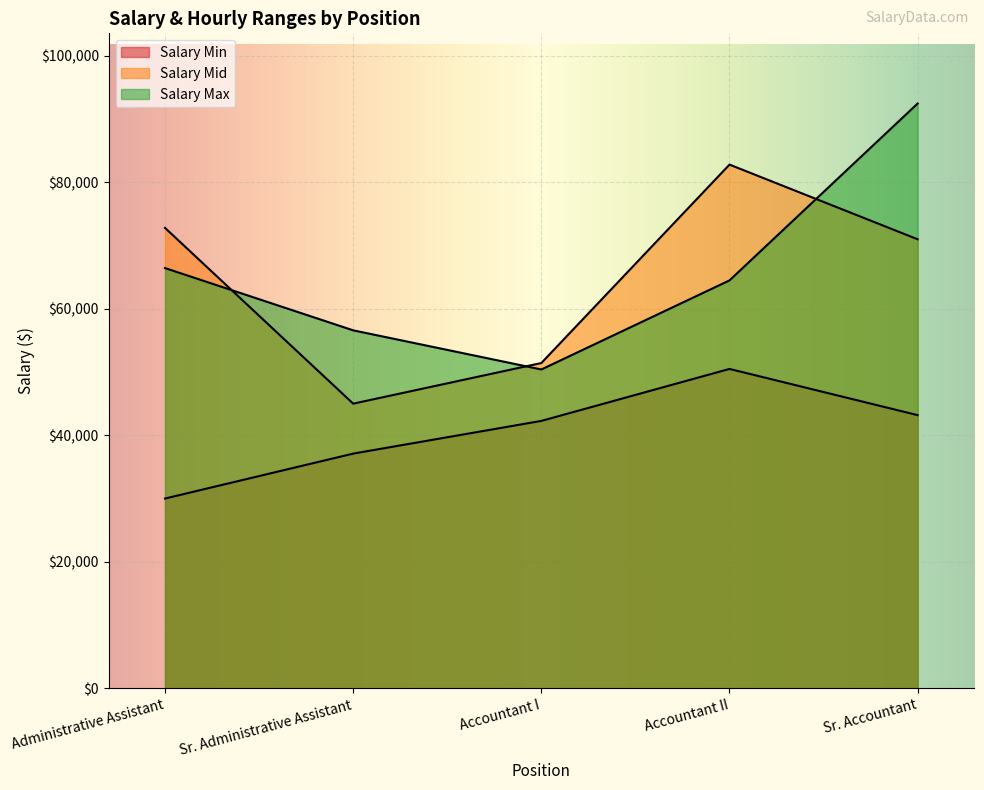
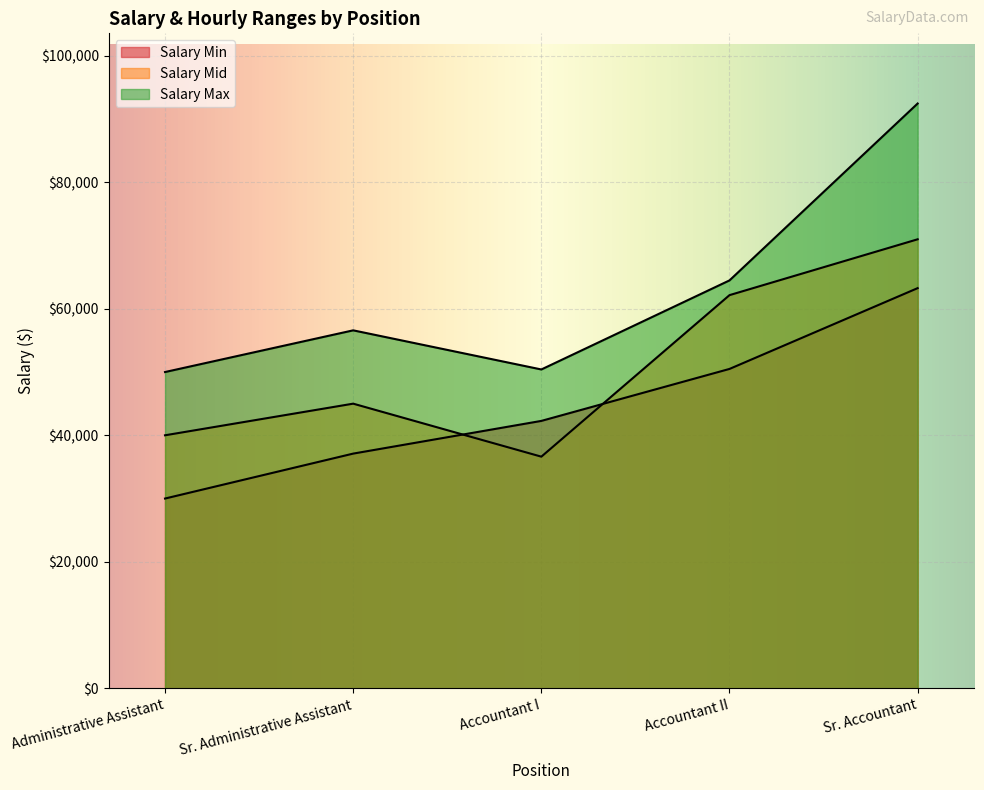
Salary Mid, Administrative Assistant: $73,000 -> $40,000
Salary Max, Administrative Assistant: $66,000 -> $50,000
Salary Mid, Accountant I: $51,000 -> $37,000
Salary Mid, Accountant II: $83,000 -> $62,000
Salary Min, Sr. Accountant: $43,000 -> $63,000
